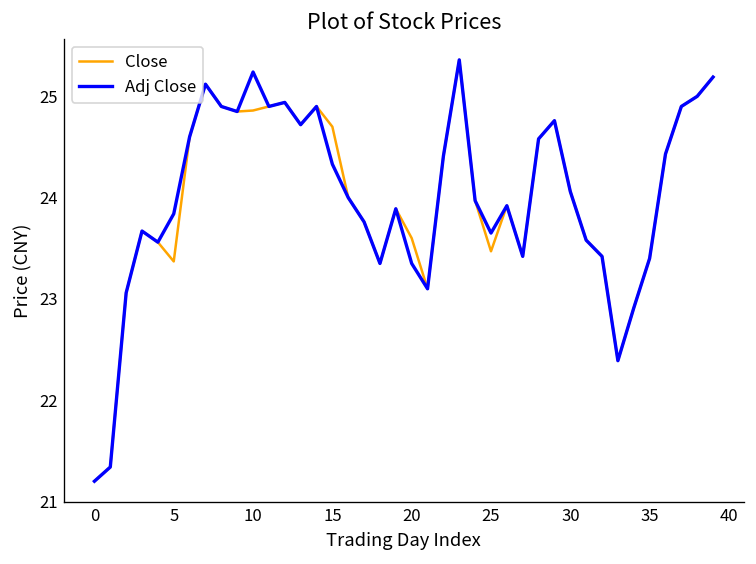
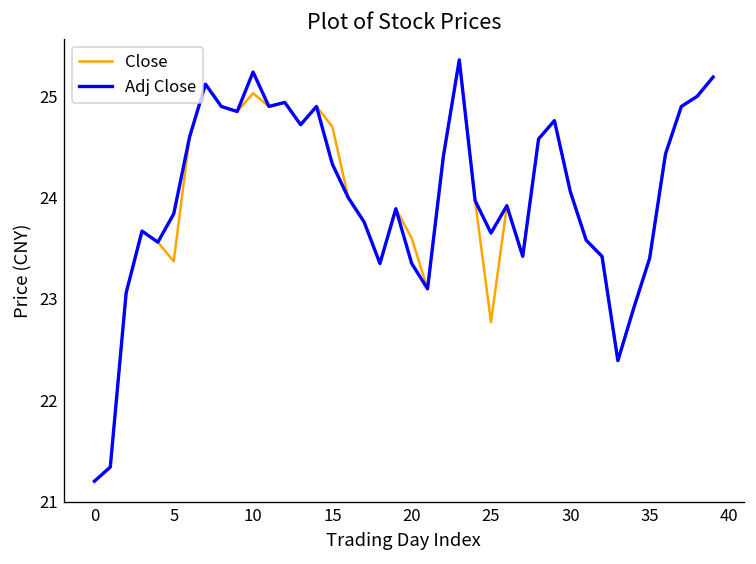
Close, 10: 24.9 -> 25.0
Close, 25: 23.5 -> 22.8
